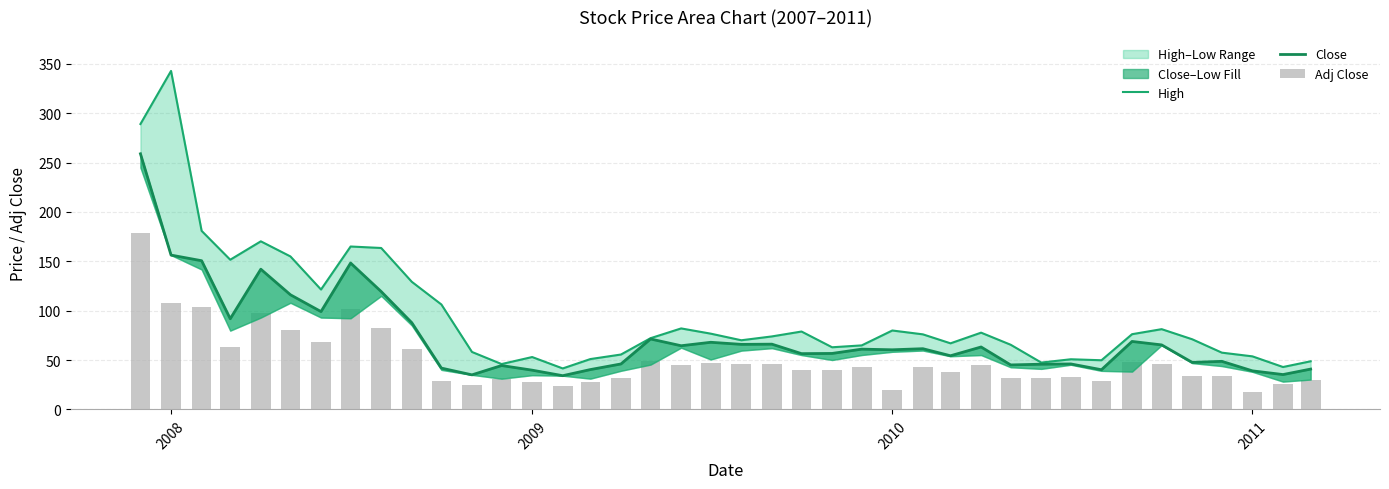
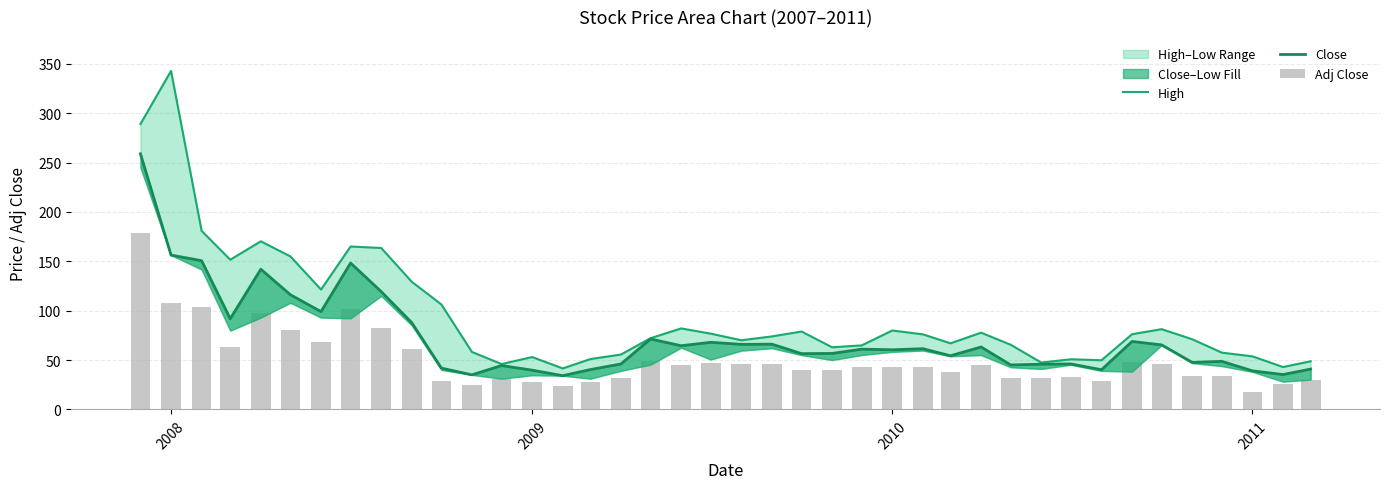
Adj Close, 2010: 20 -> 40
